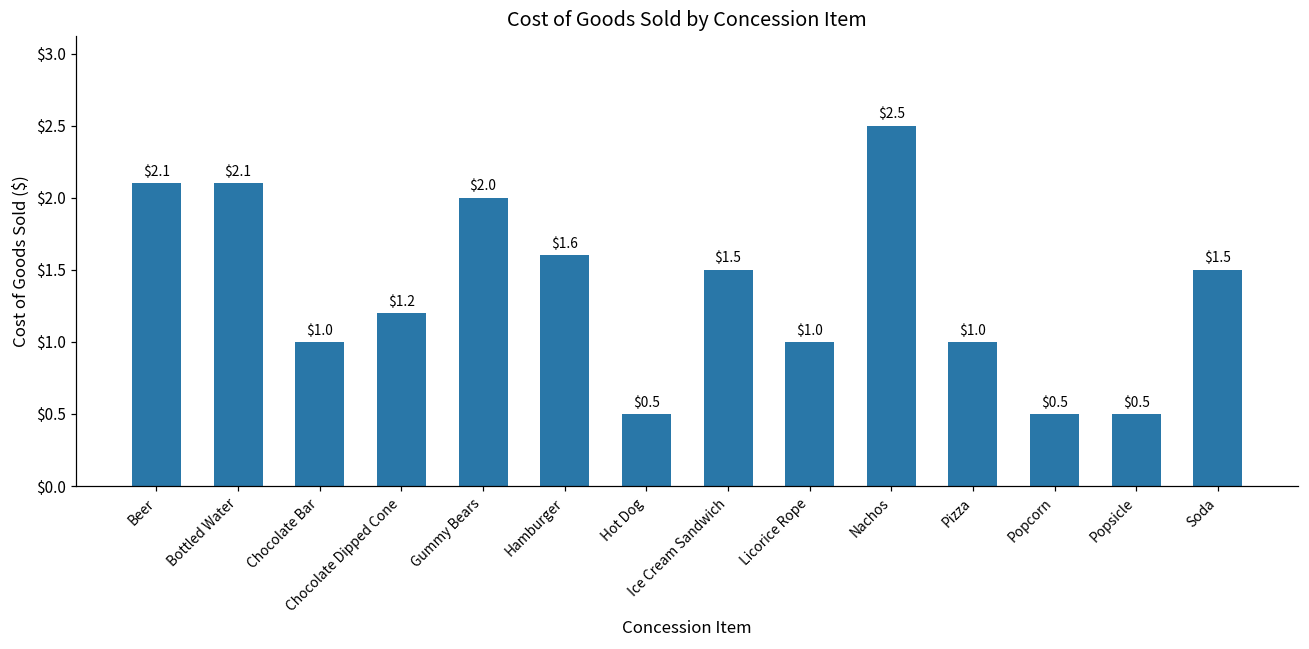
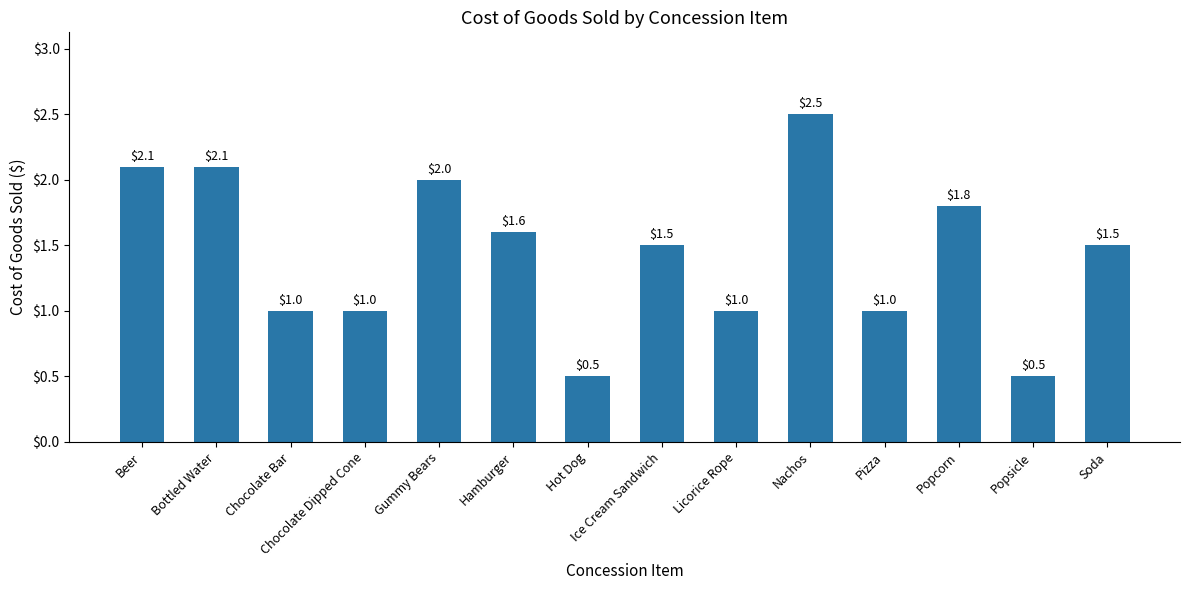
Chocolate Dipped Cone: $1.2 -> $1.0
Popcorn: $0.5 -> $1.8
